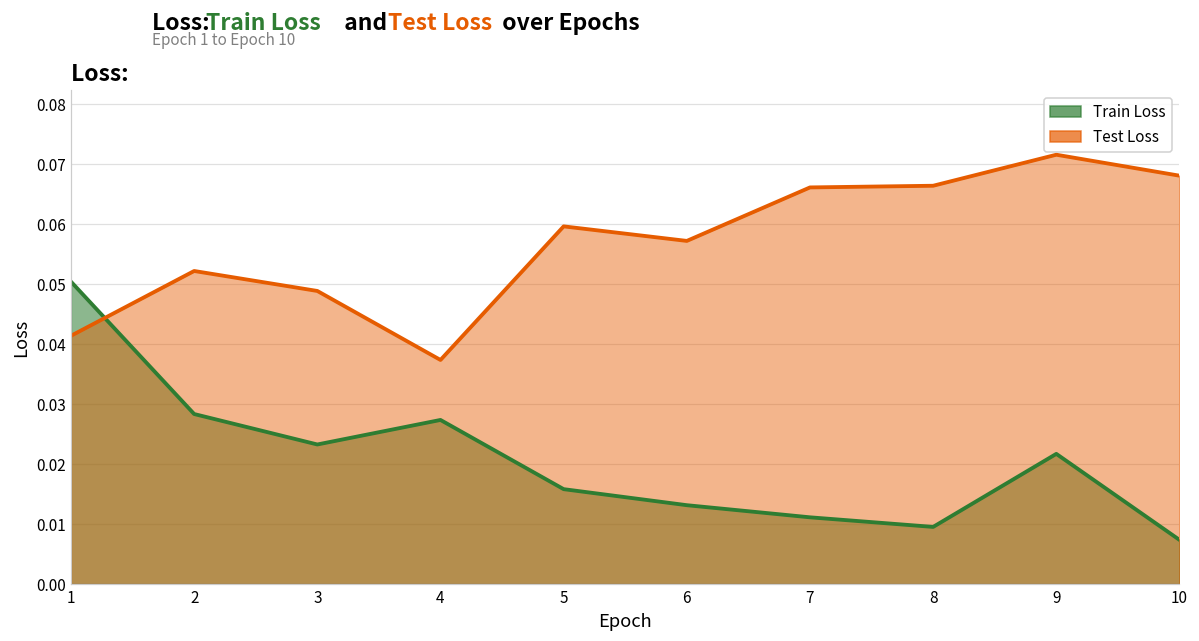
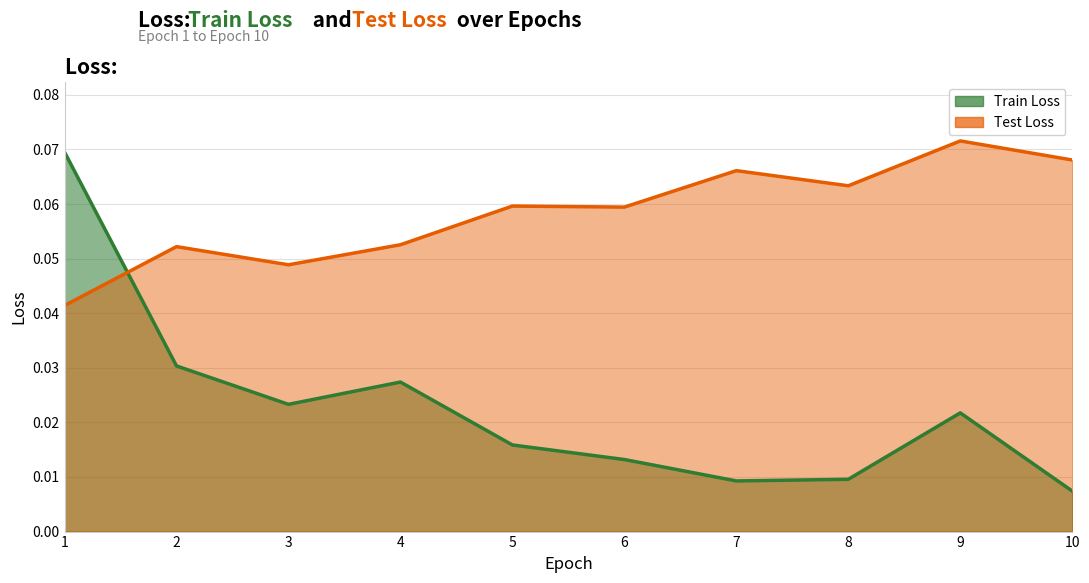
Train Loss, 1: 0.050 -> 0.070
Train Loss, 2: 0.028 -> 0.030
Test Loss, 4: 0.037 -> 0.053
Test Loss, 6: 0.057 -> 0.059
Train Loss, 7: 0.011 -> 0.009
Test Loss, 8: 0.066 -> 0.063
